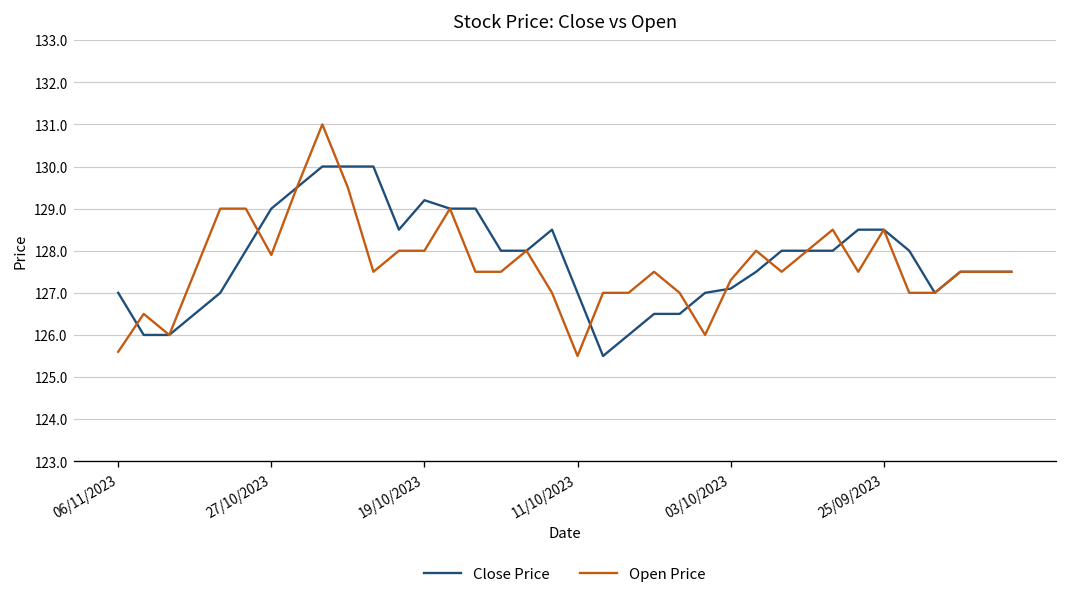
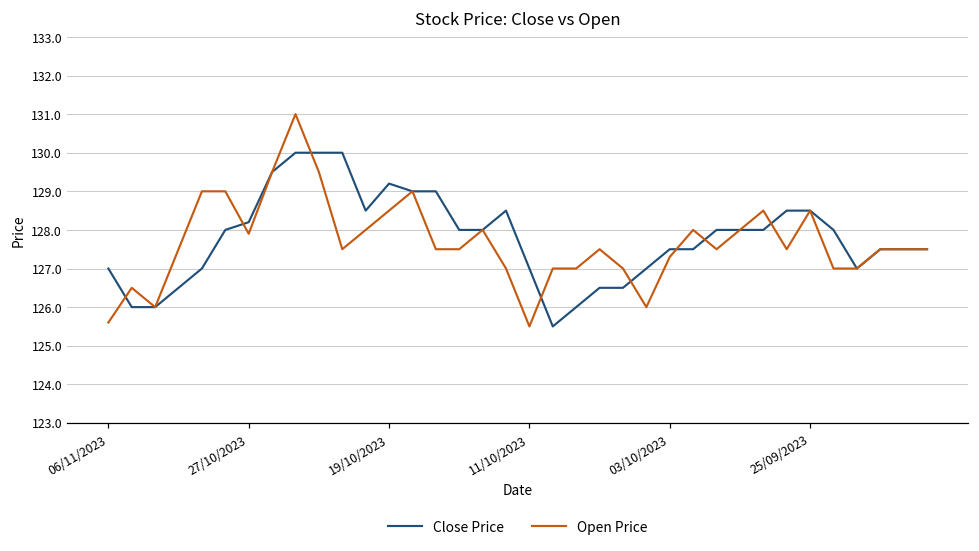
Close Price, 27/10/2023: 129.0 -> 128.2
Open Price, 19/10/2023: 128.0 -> 128.5
Close Price, 03/10/2023: 127.1 -> 127.5
